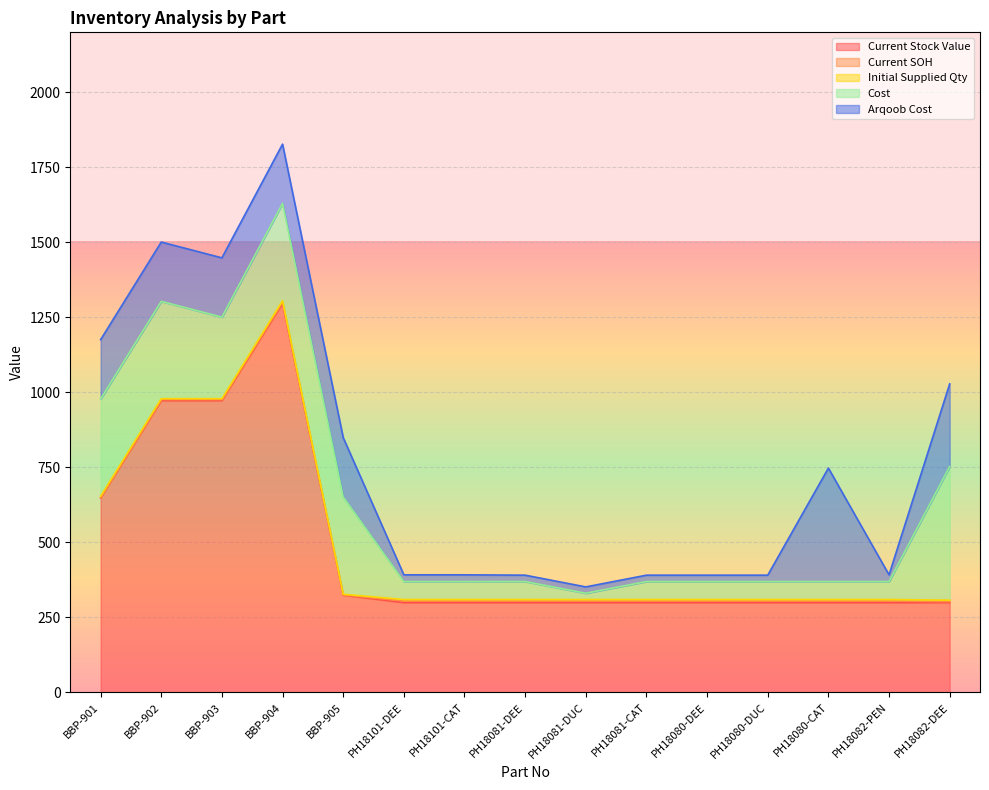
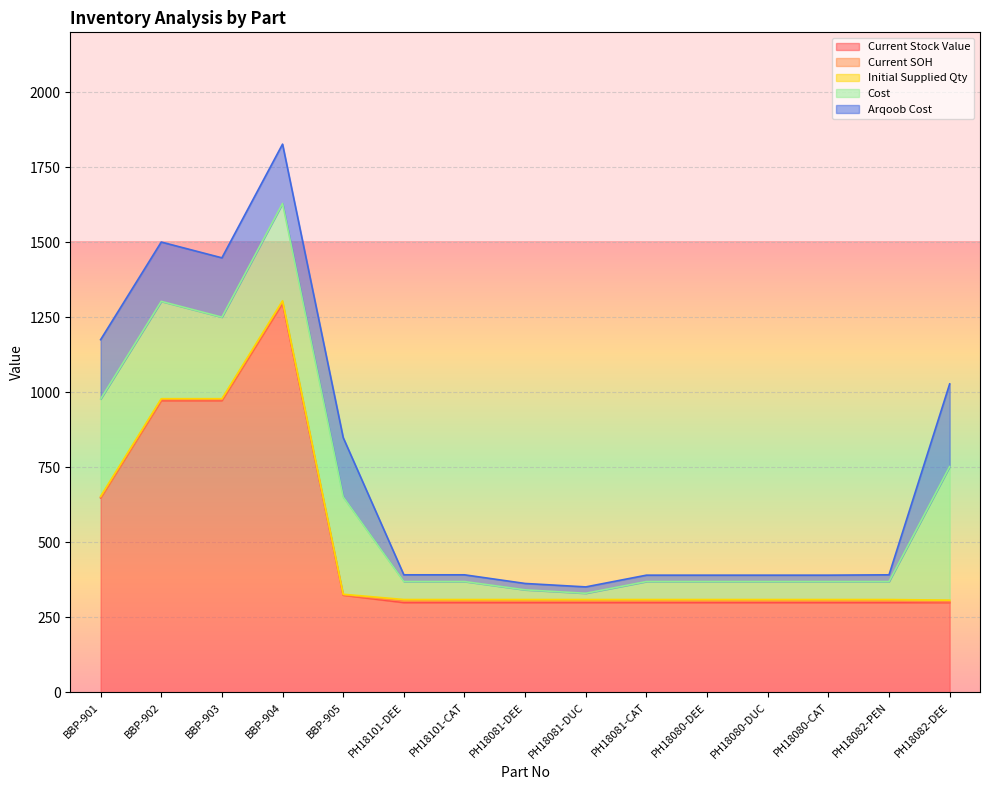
Cost, PH18081-DEE: 60 -> 30
Arqoob Cost, PH18080-CAT: 380 -> 20
